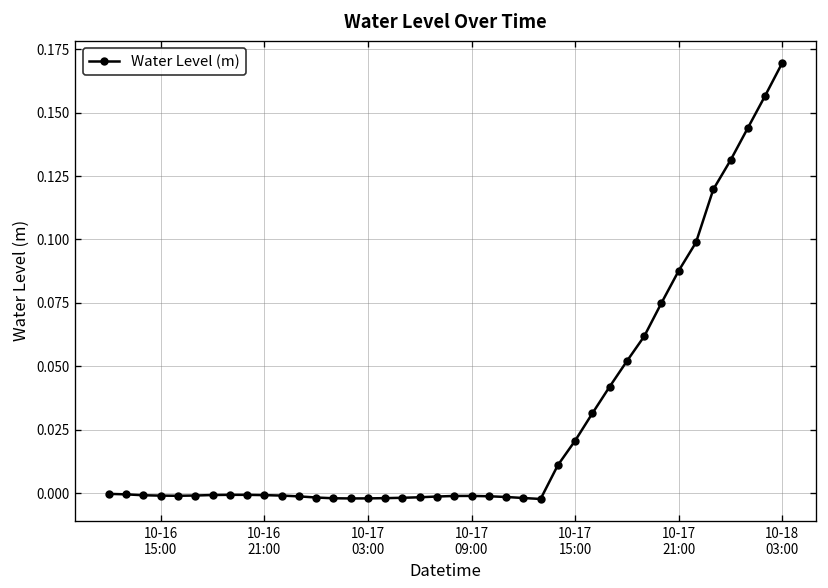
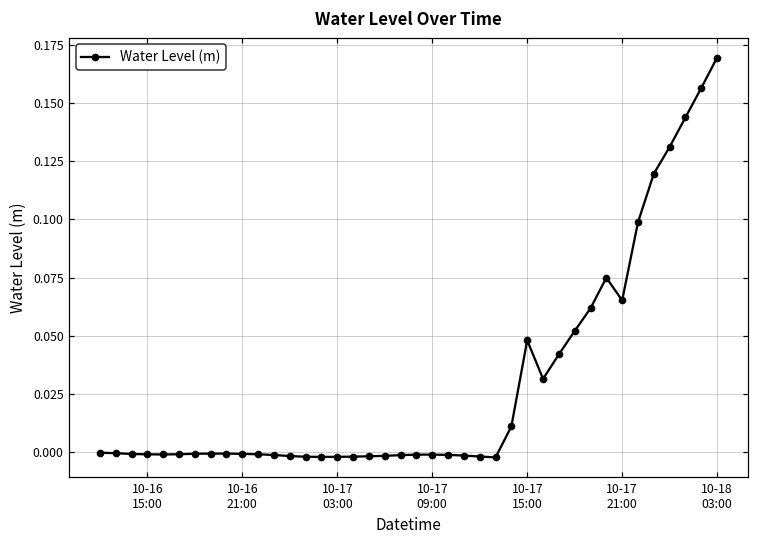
10-17 15:00: 0.021 -> 0.048
10-17 21:00: 0.088 -> 0.065
